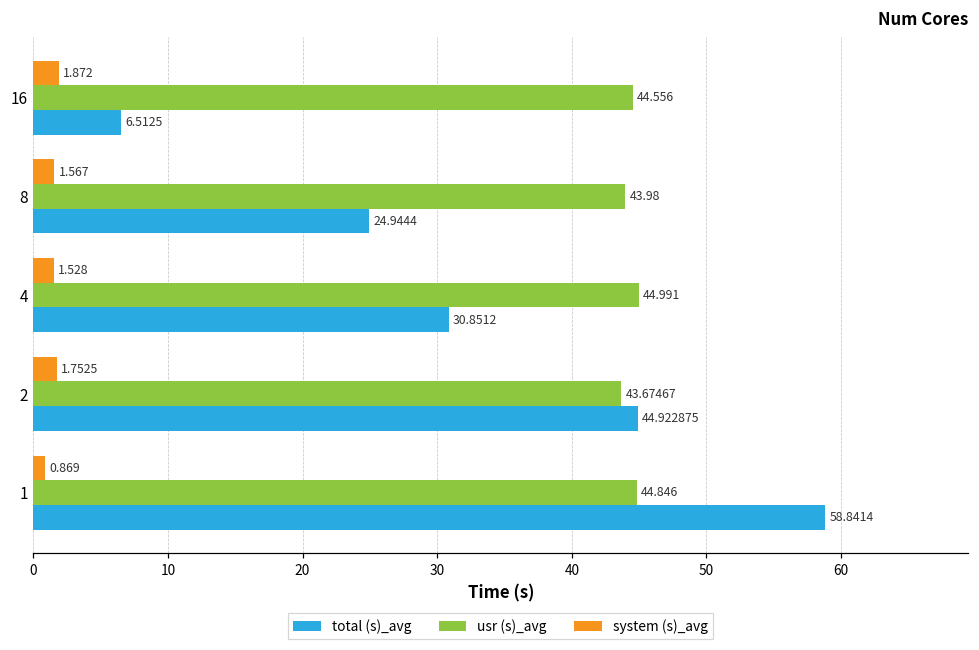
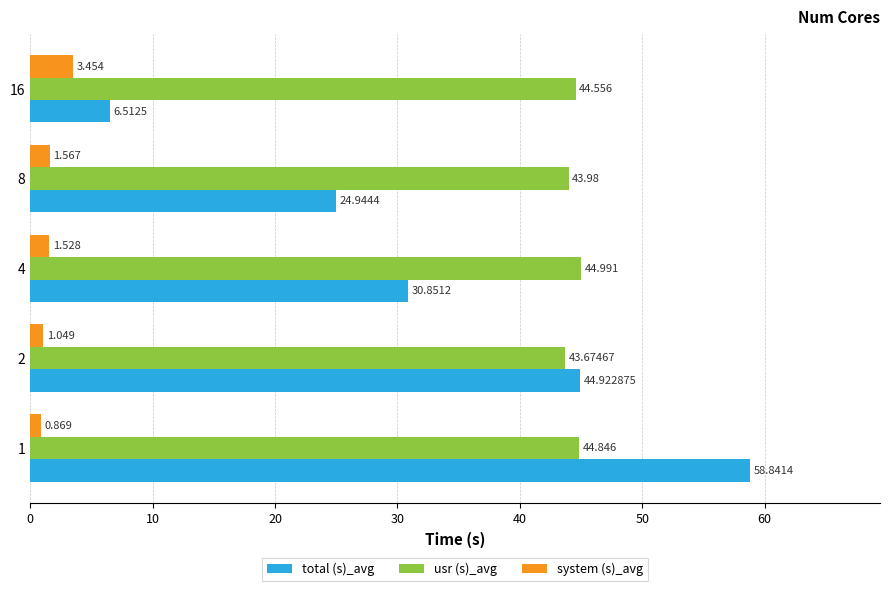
system (s)_avg, 16: 1.872 -> 3.454
system (s)_avg, 2: 1.7525 -> 1.049
